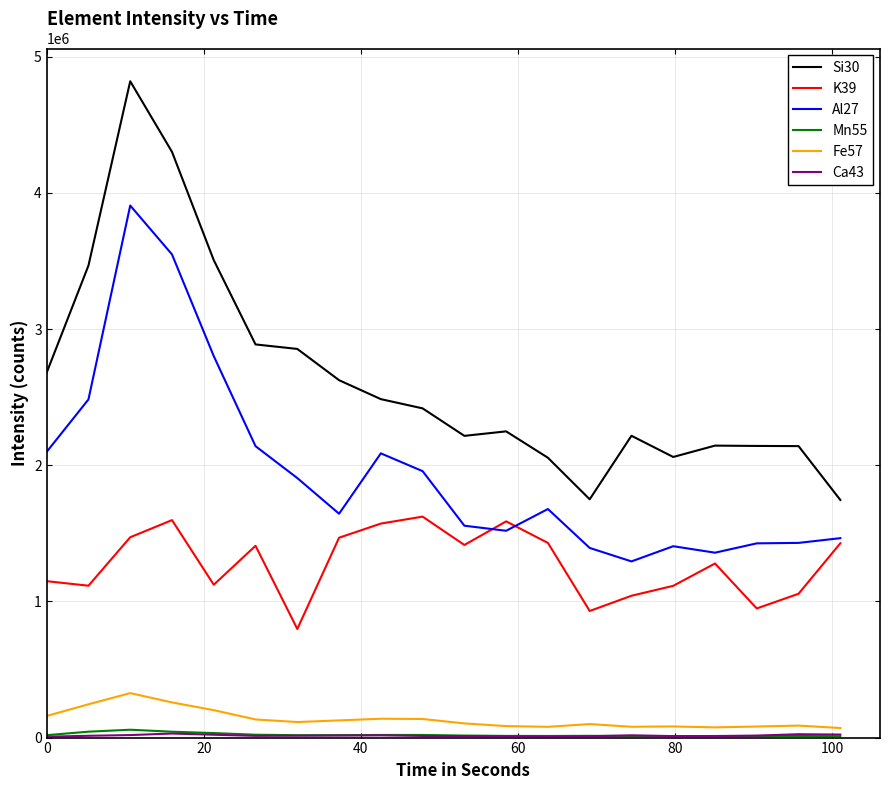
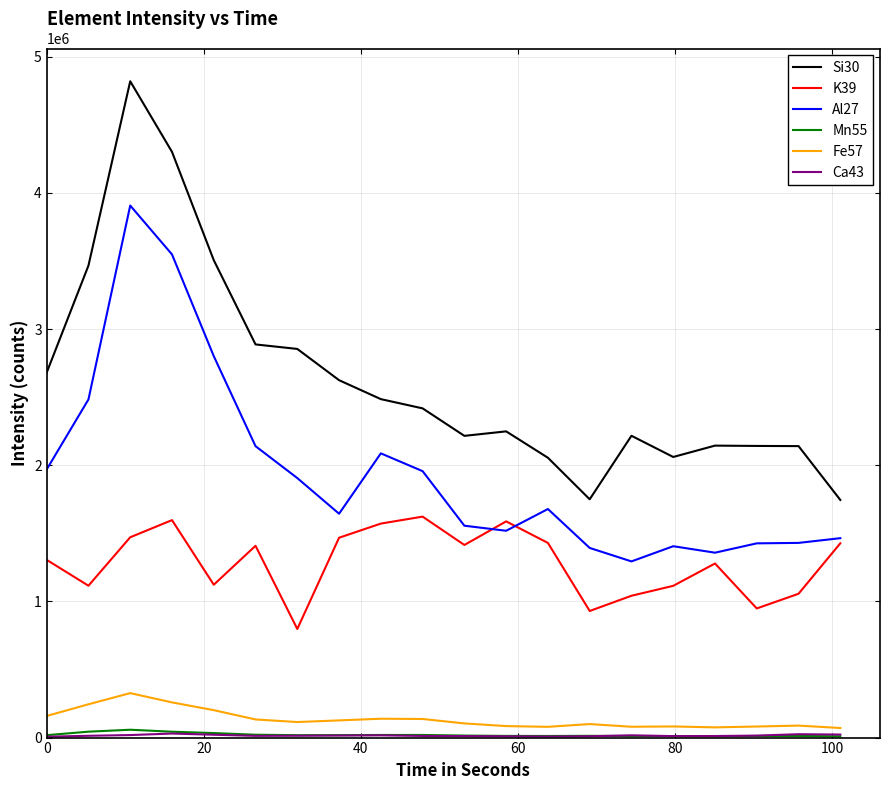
K39, 0: 1150000 -> 1310000
Al27, 0: 2100000 -> 1970000
